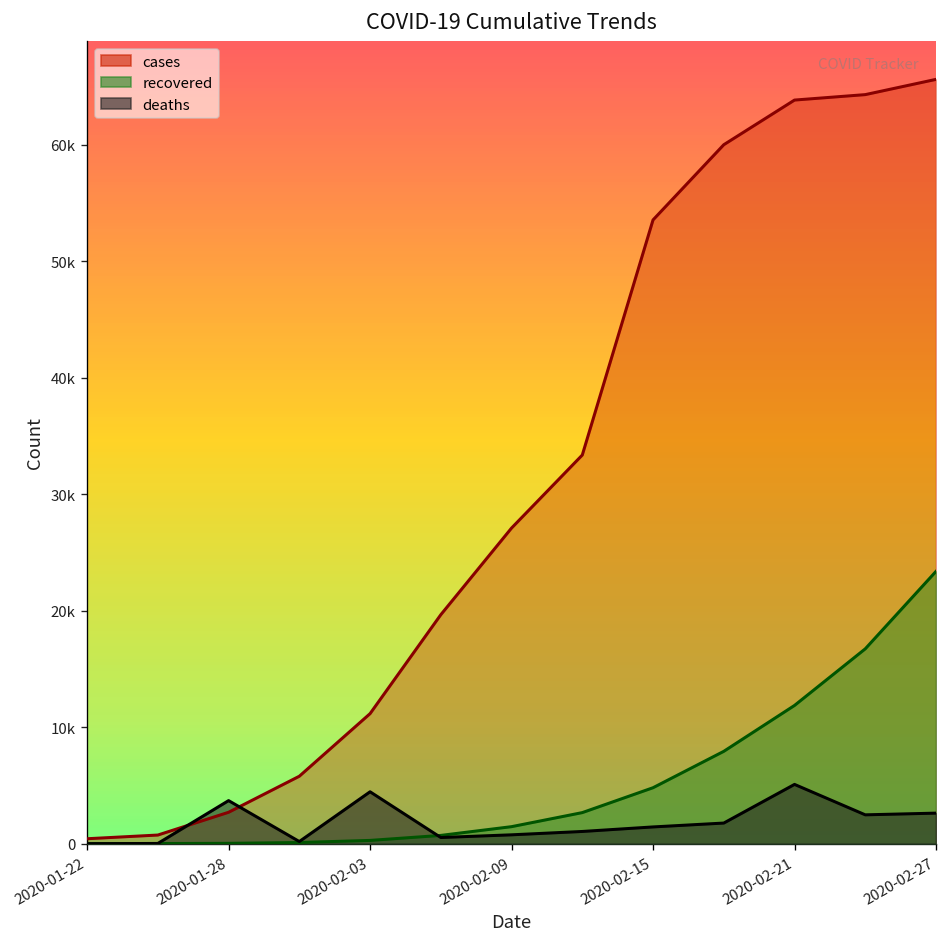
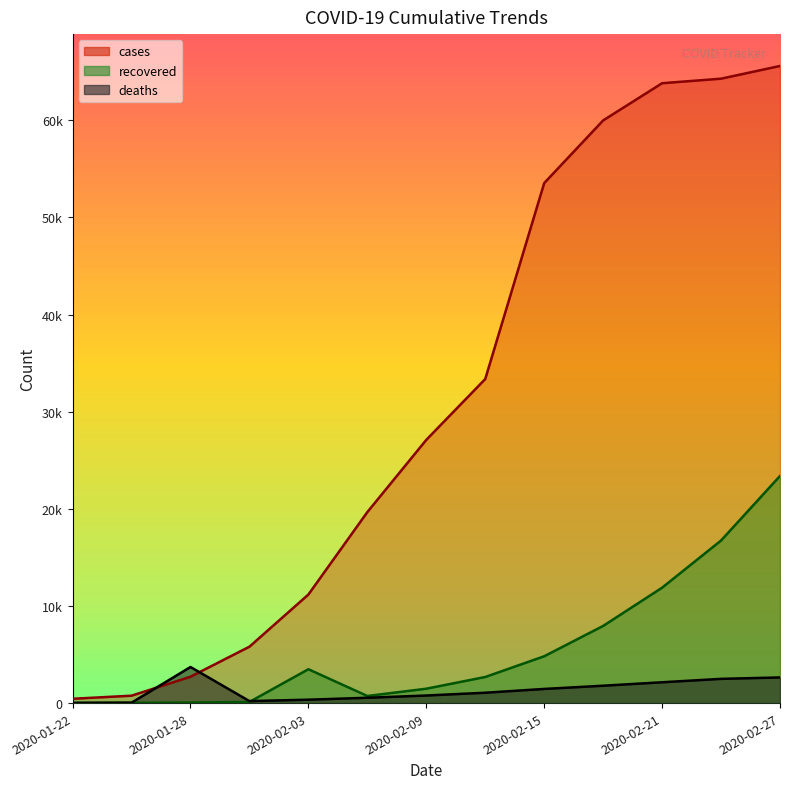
recovered, 2020-02-03: 0 -> 3000
deaths, 2020-02-03: 4000 -> 0
deaths, 2020-02-21: 5000 -> 2000
